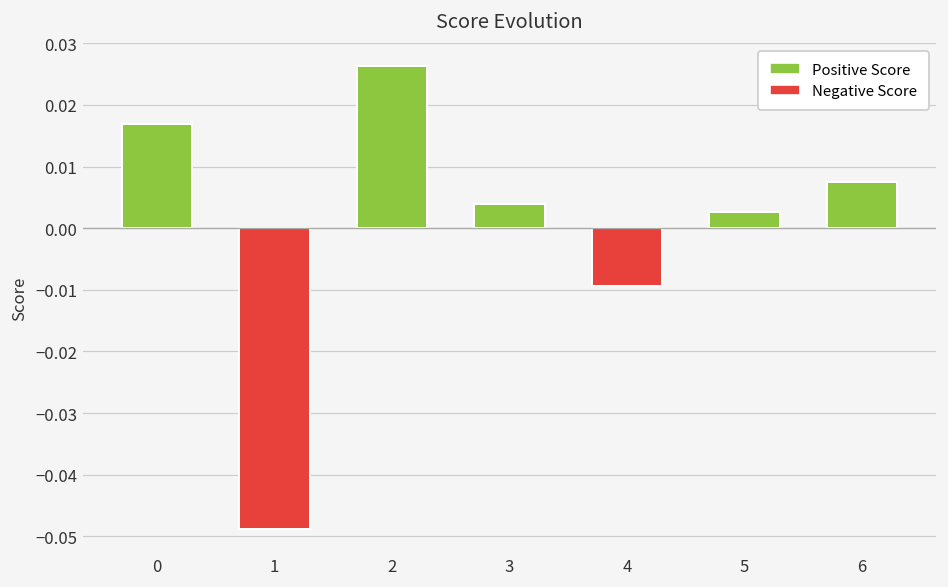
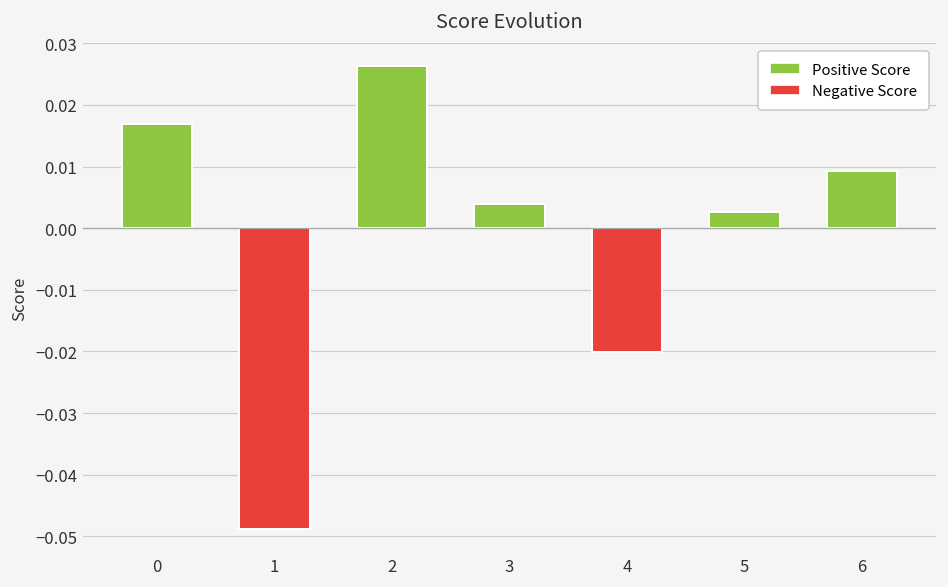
4: -0.009 -> -0.020
6: 0.007 -> 0.009
